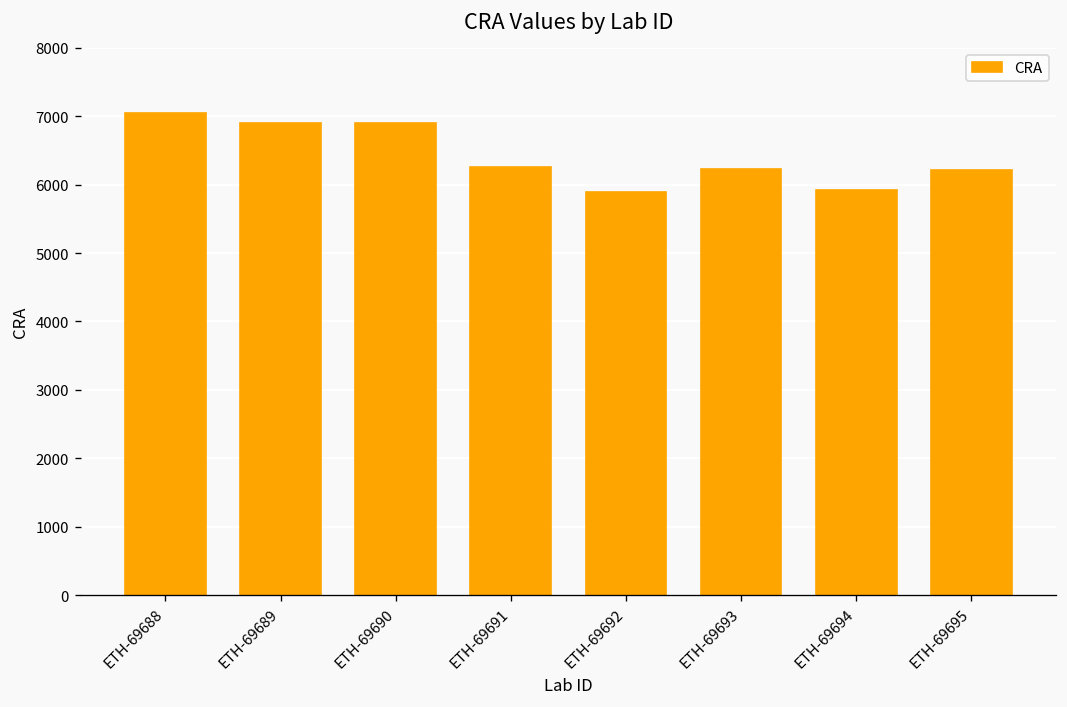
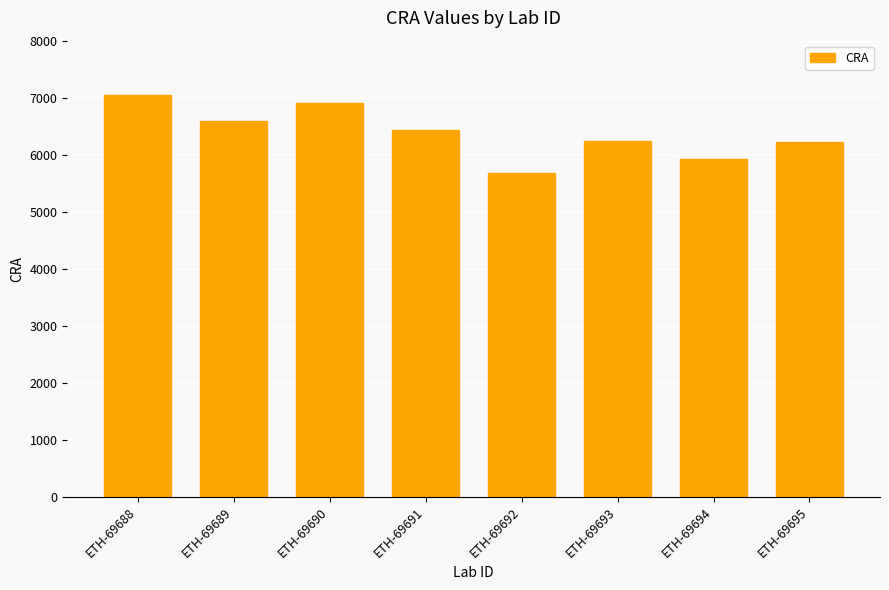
ETH-69689: 6900 -> 6600
ETH-69691: 6300 -> 6400
ETH-69692: 5900 -> 5700
